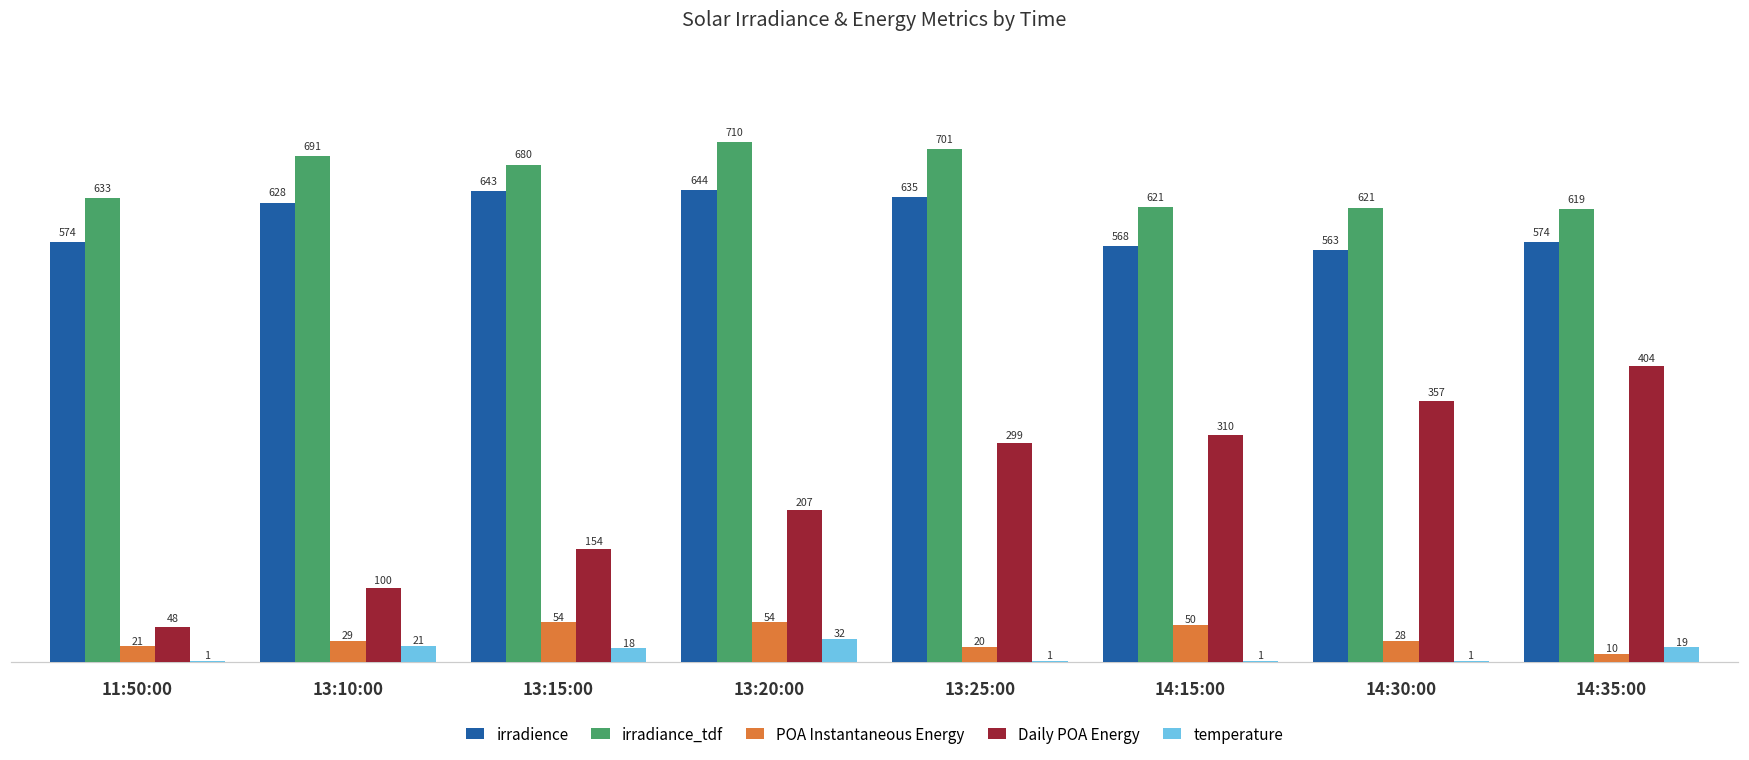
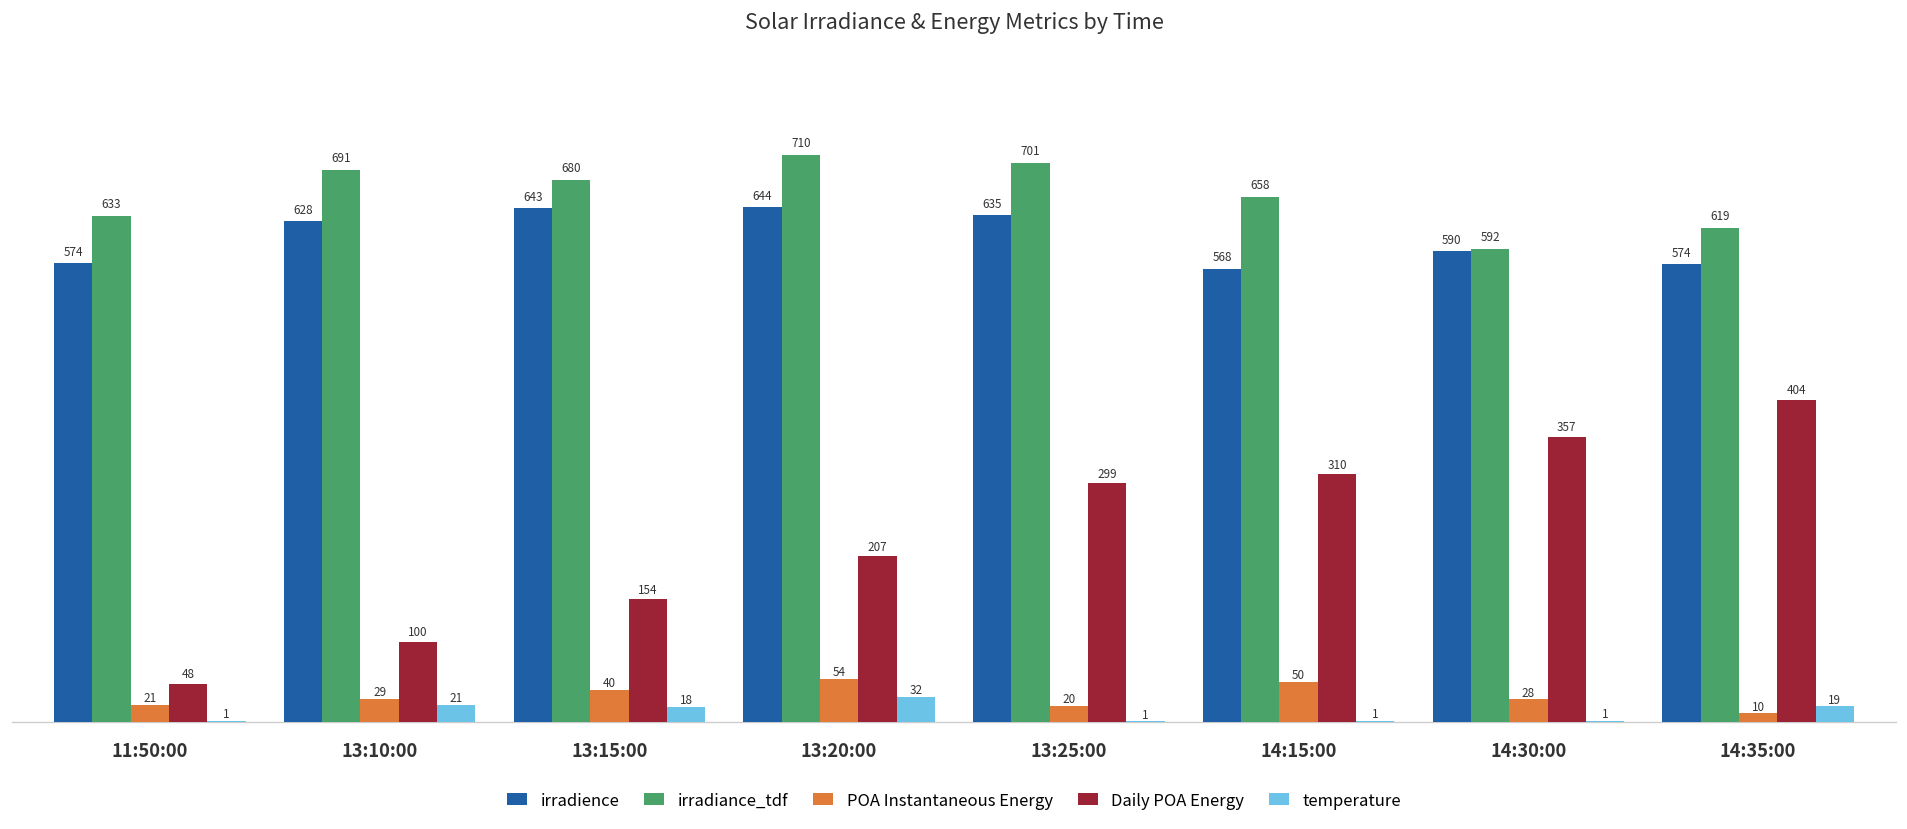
POA Instantaneous Energy, 13:15:00: 54 -> 40
irradiance_tdf, 14:15:00: 621 -> 658
irradience, 14:30:00: 563 -> 590
irradiance_tdf, 14:30:00: 621 -> 592
